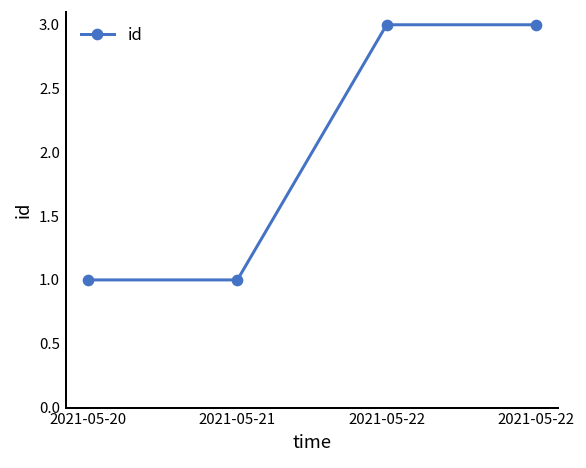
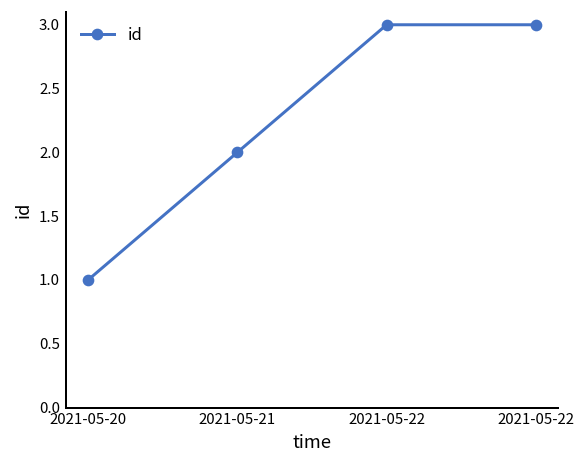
2021-05-21: 1 -> 2
